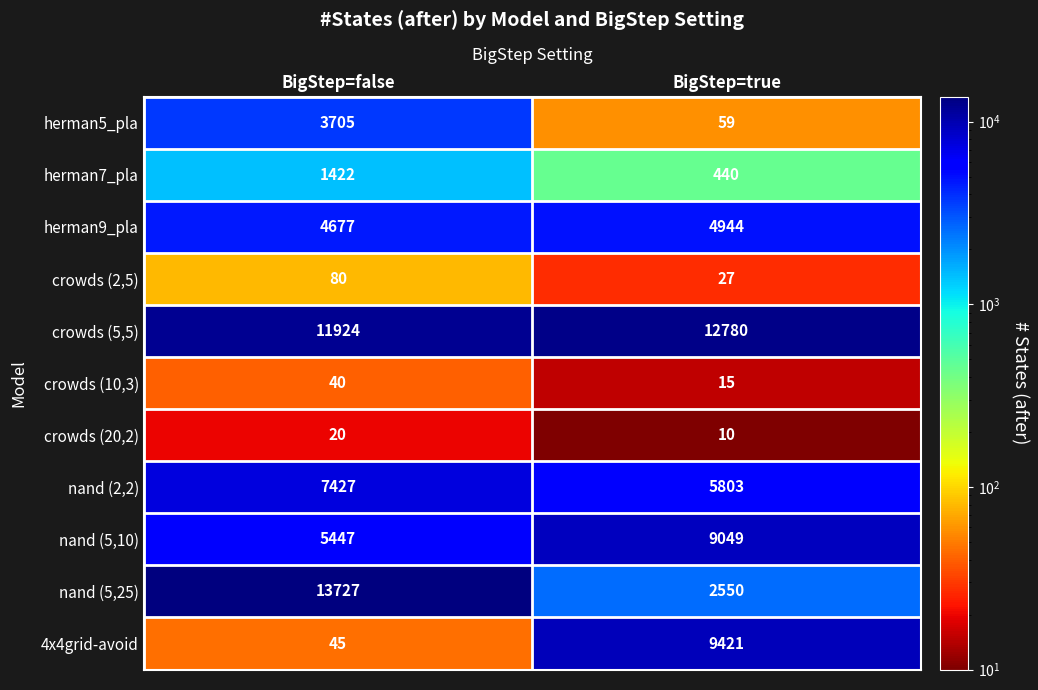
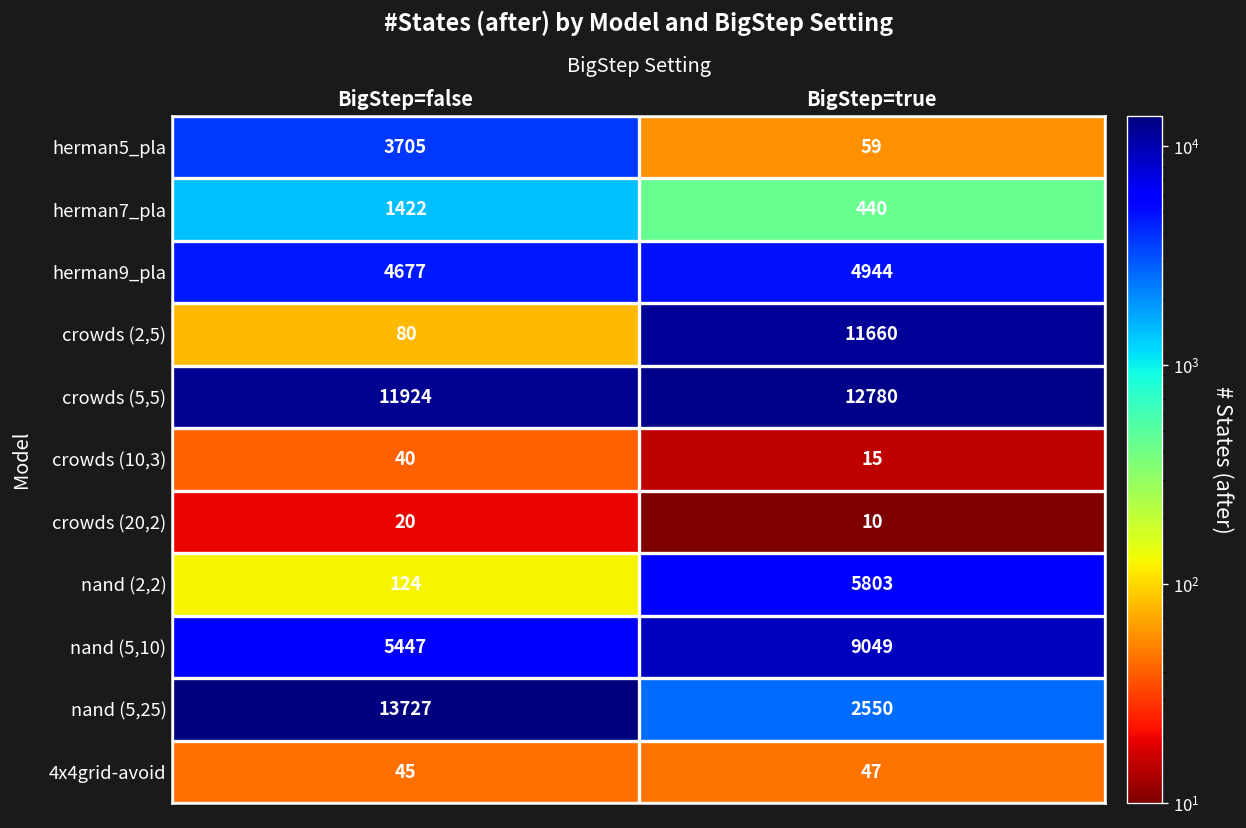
crowds (2,5), BigStep=true: 27 -> 11660
nand (2,2), BigStep=false: 7427 -> 124
4x4grid-avoid, BigStep=true: 9421 -> 47
